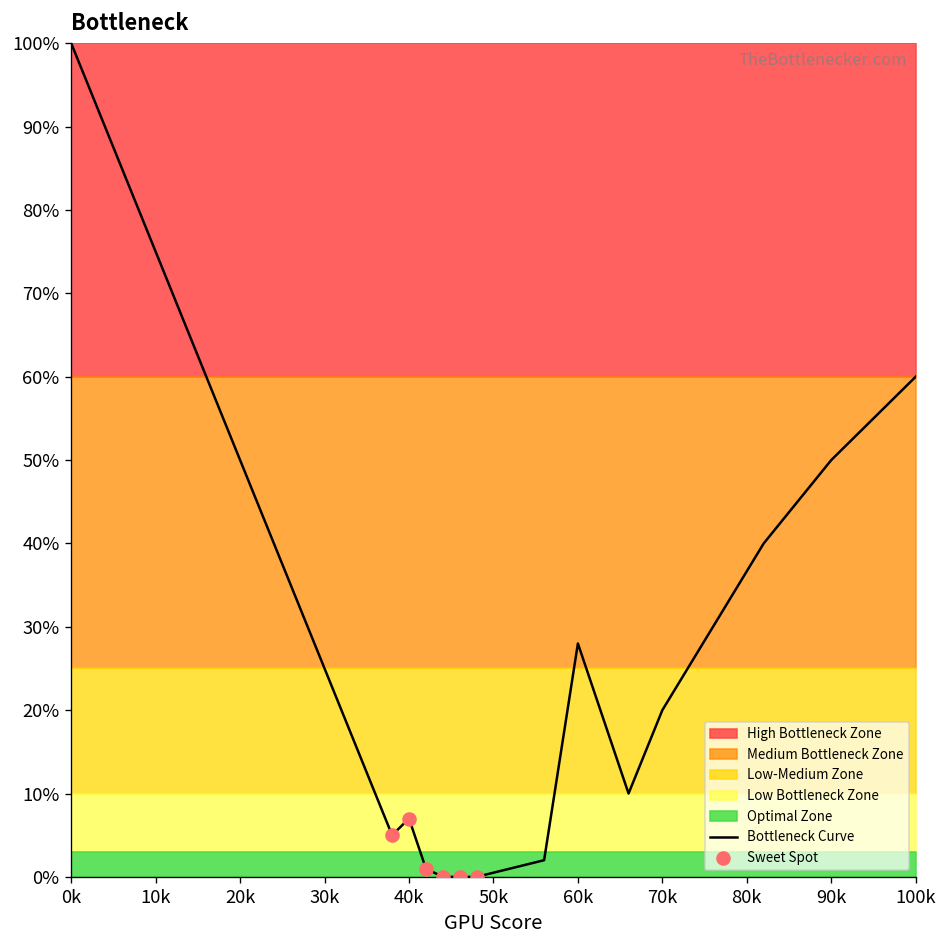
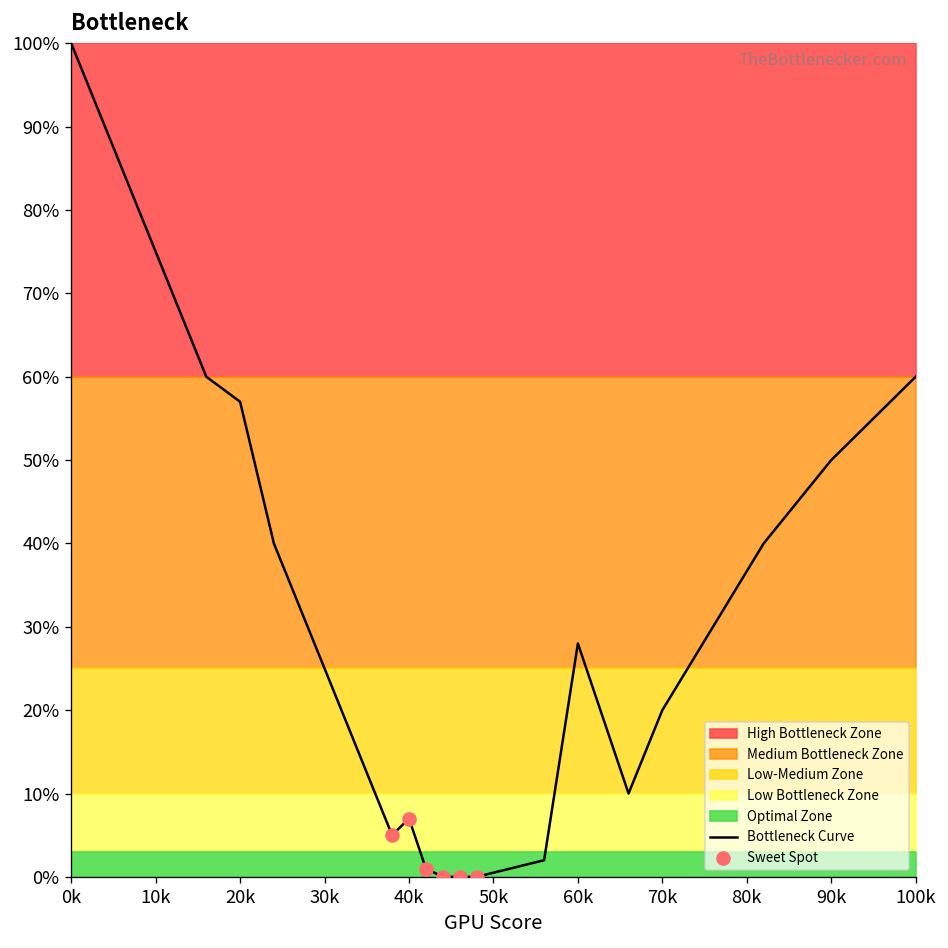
Bottleneck Curve, 20k: 50% -> 57%
